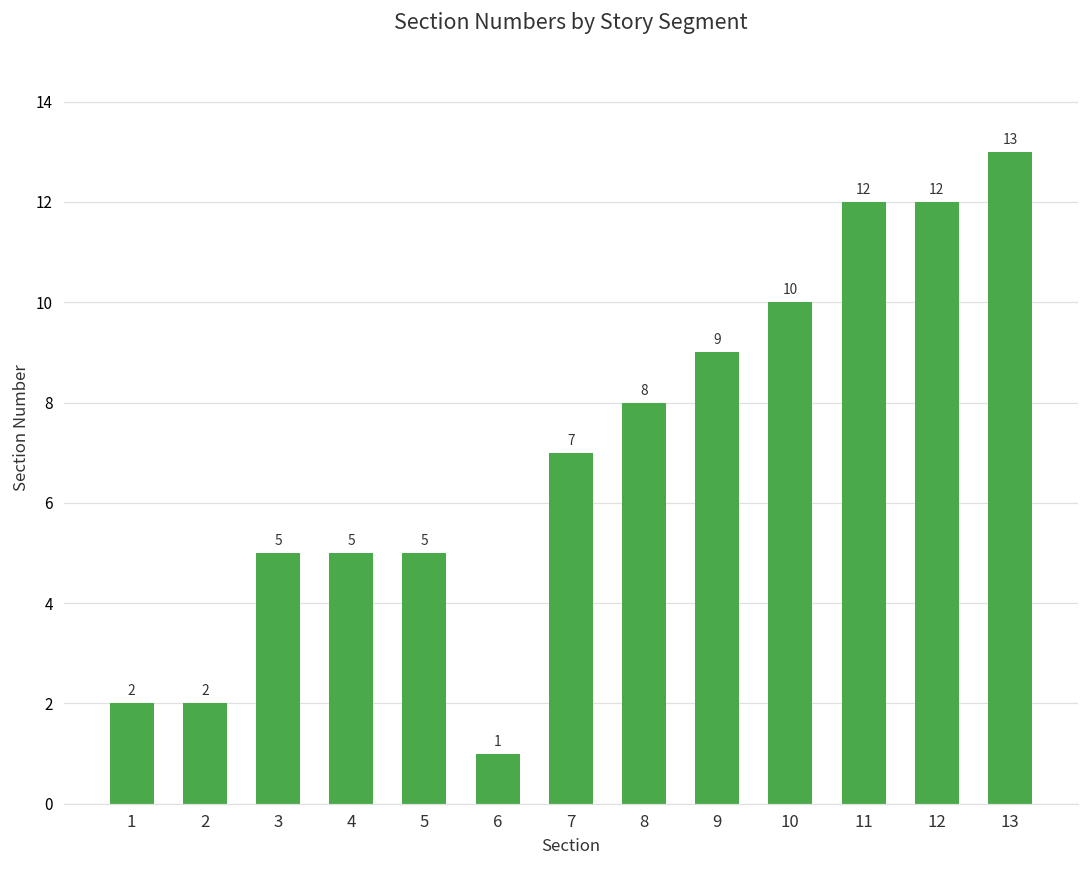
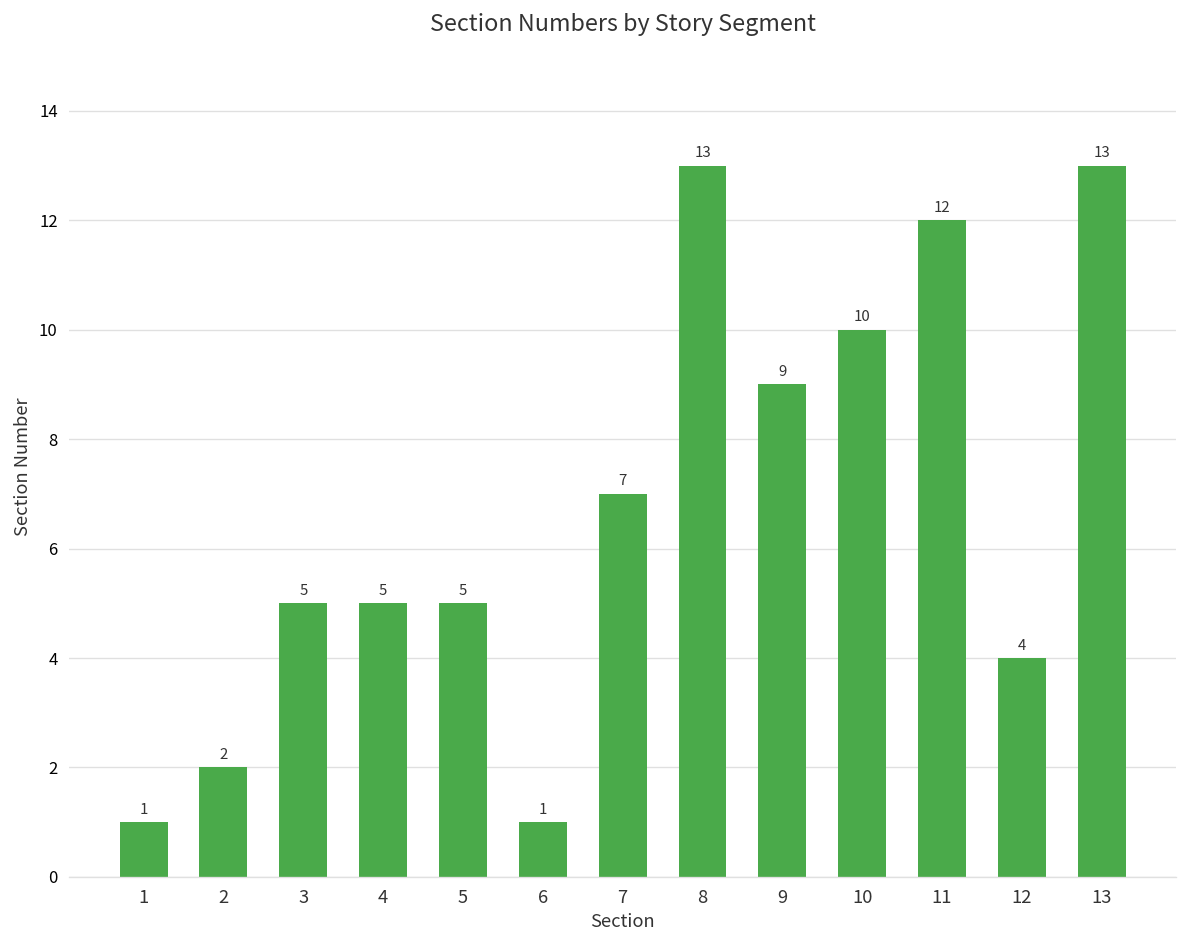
1: 2 -> 1
8: 8 -> 13
12: 12 -> 4
